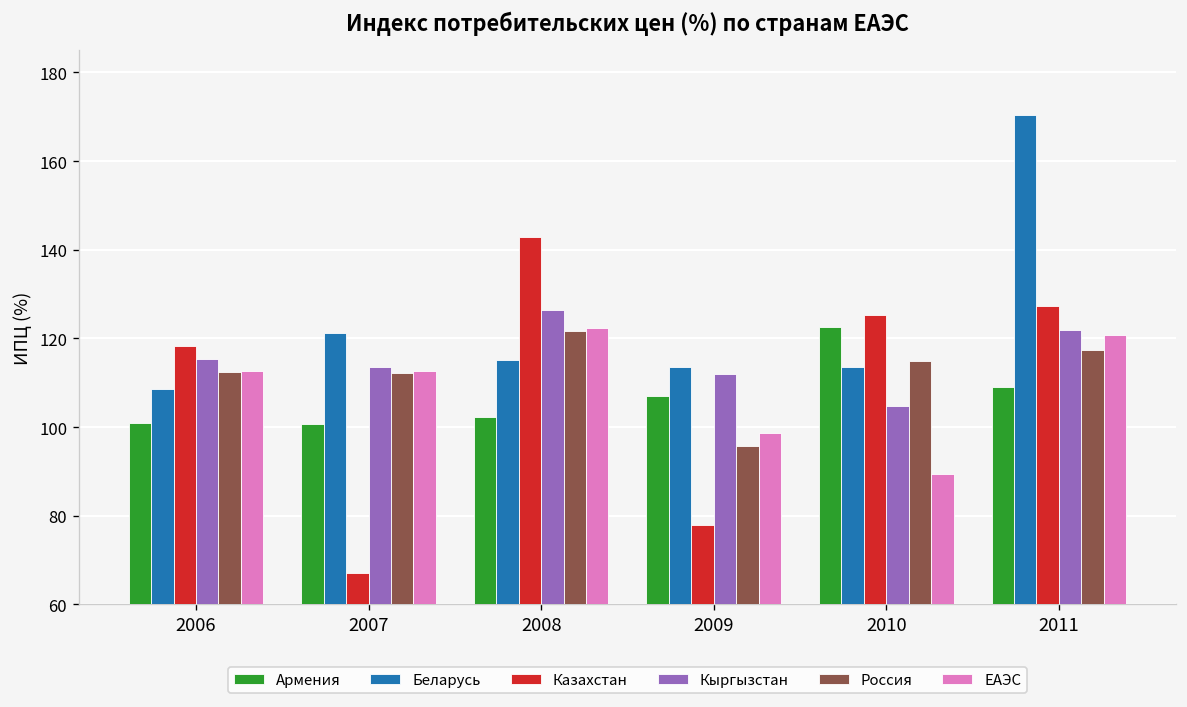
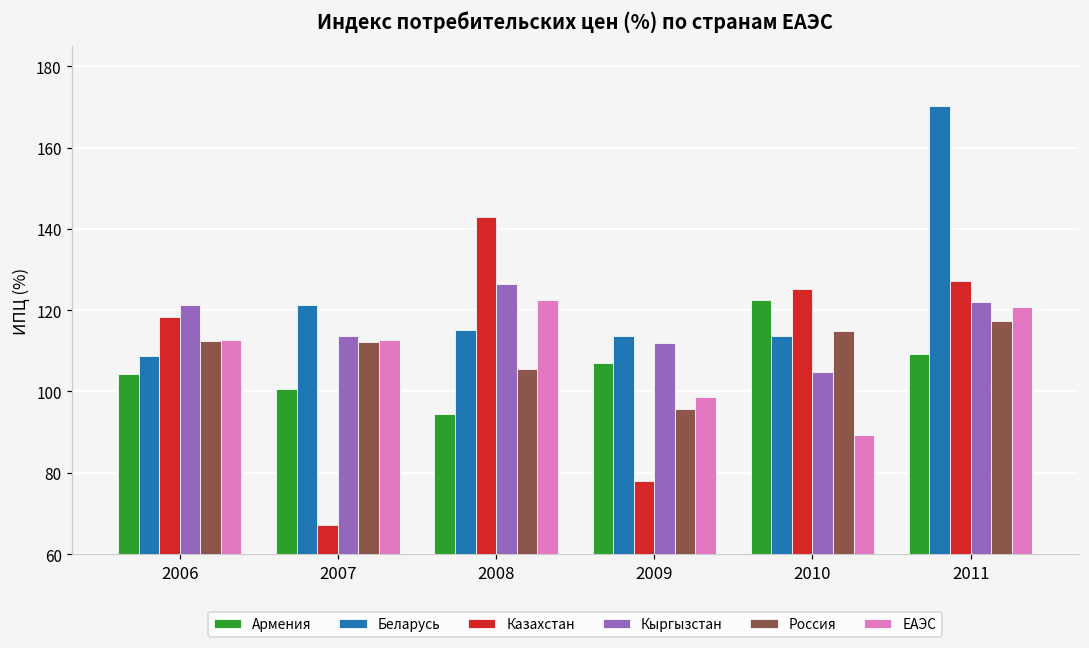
Армения, 2006: 101 -> 104
Кыргызстан, 2006: 115 -> 121
Армения, 2008: 102 -> 94
Россия, 2008: 122 -> 105
